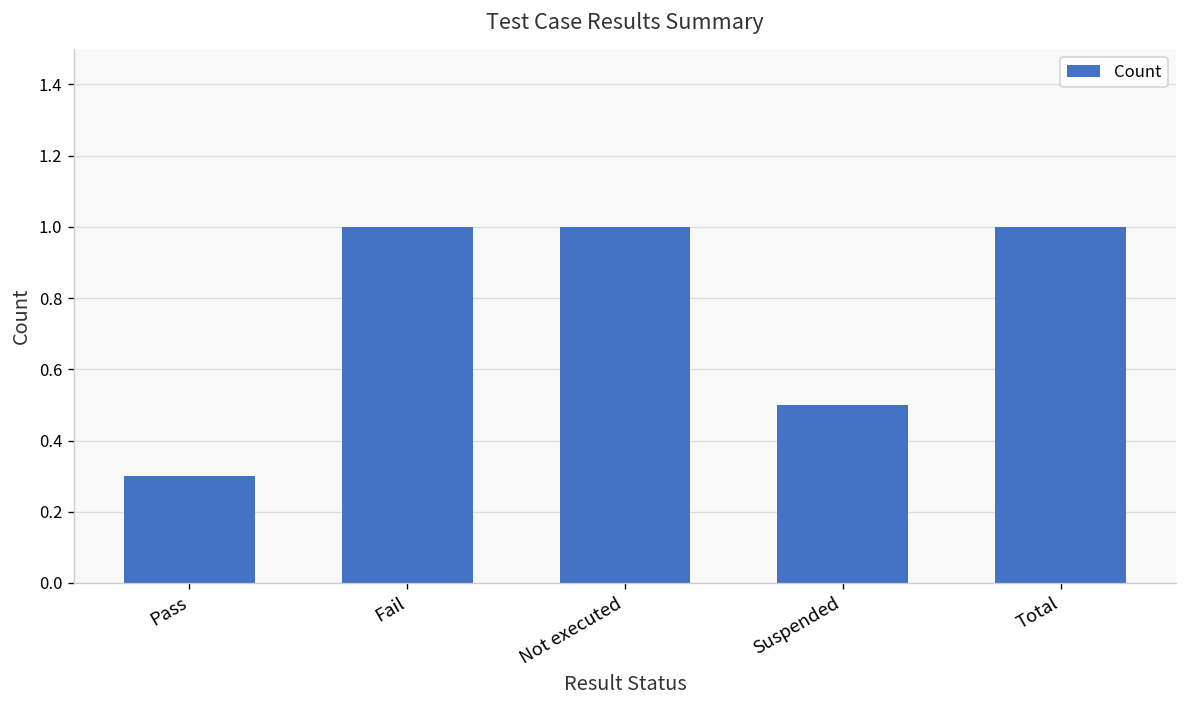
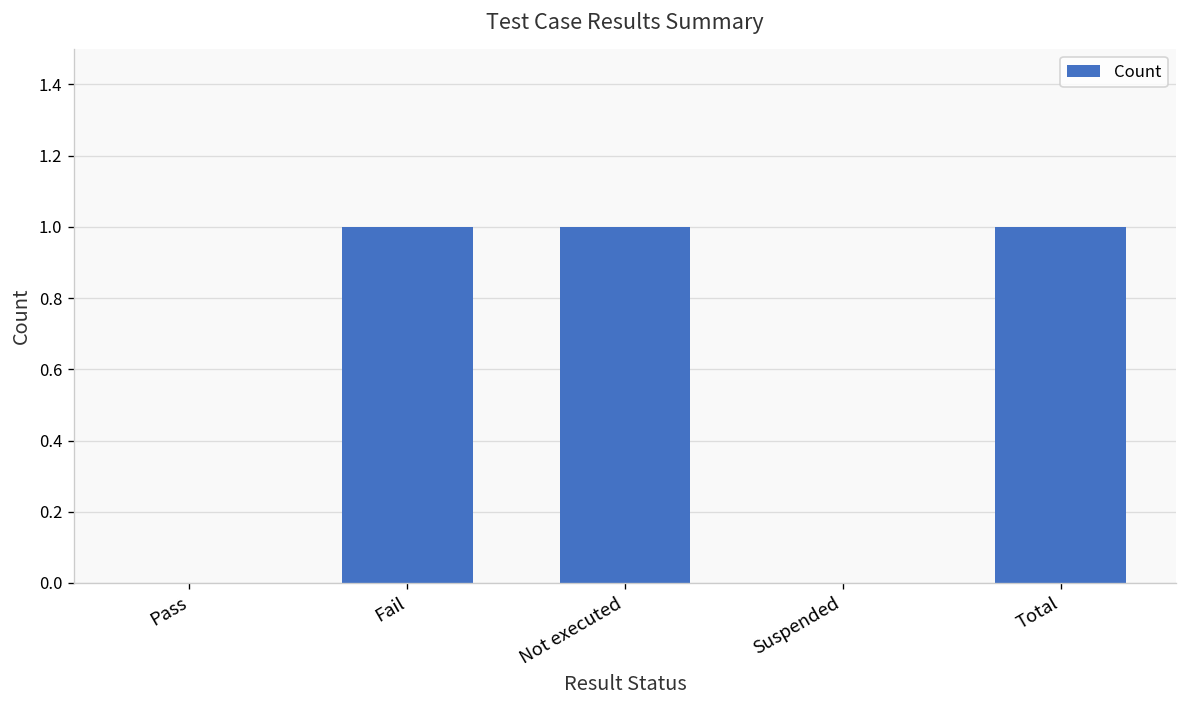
Pass: 0.3 -> 0.0
Suspended: 0.5 -> 0.0
